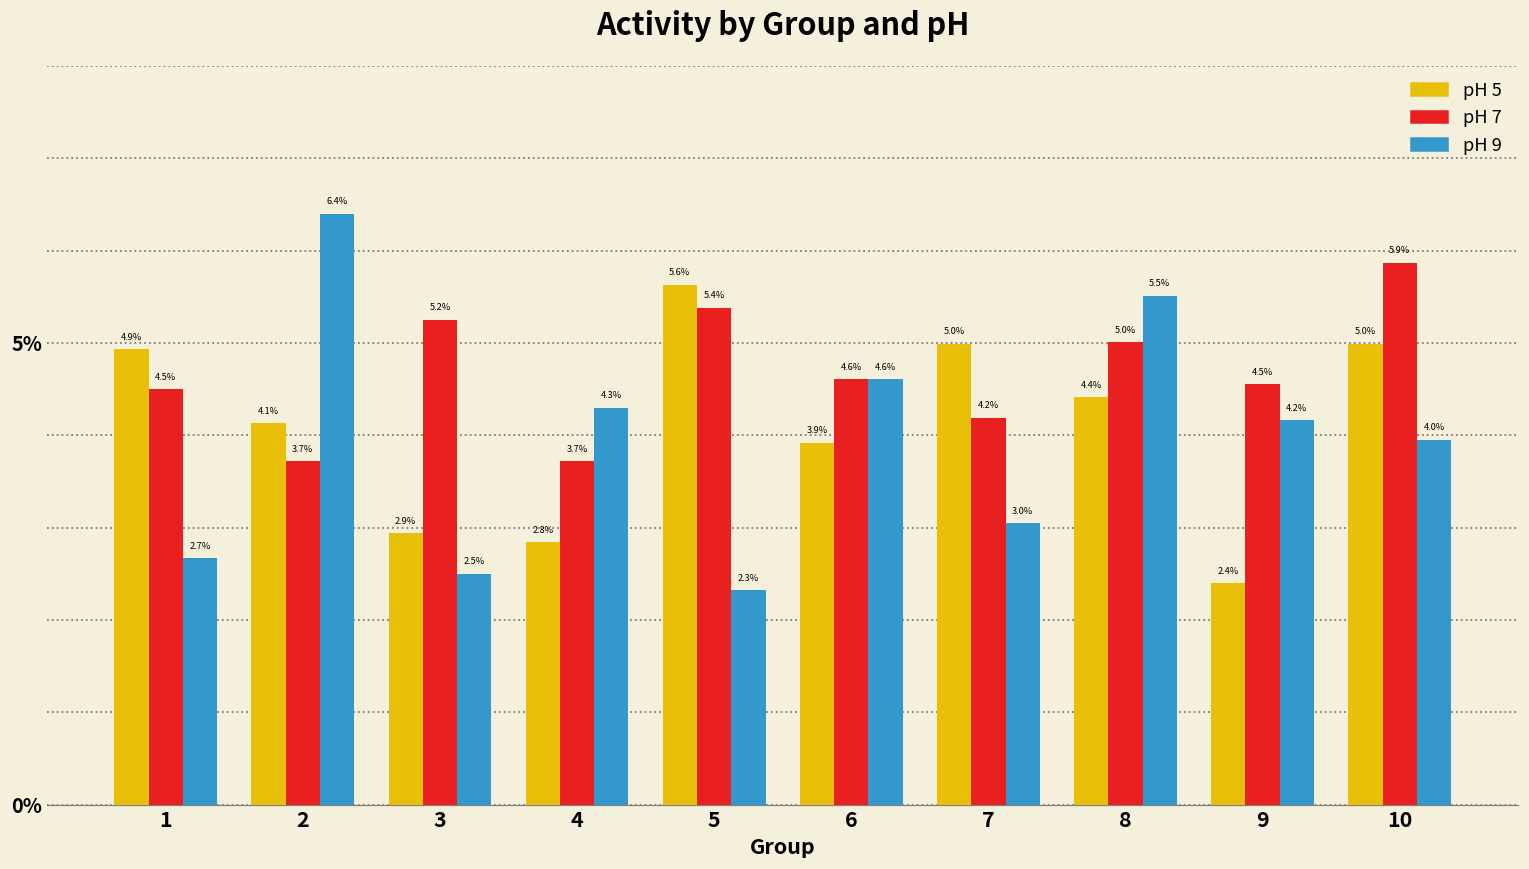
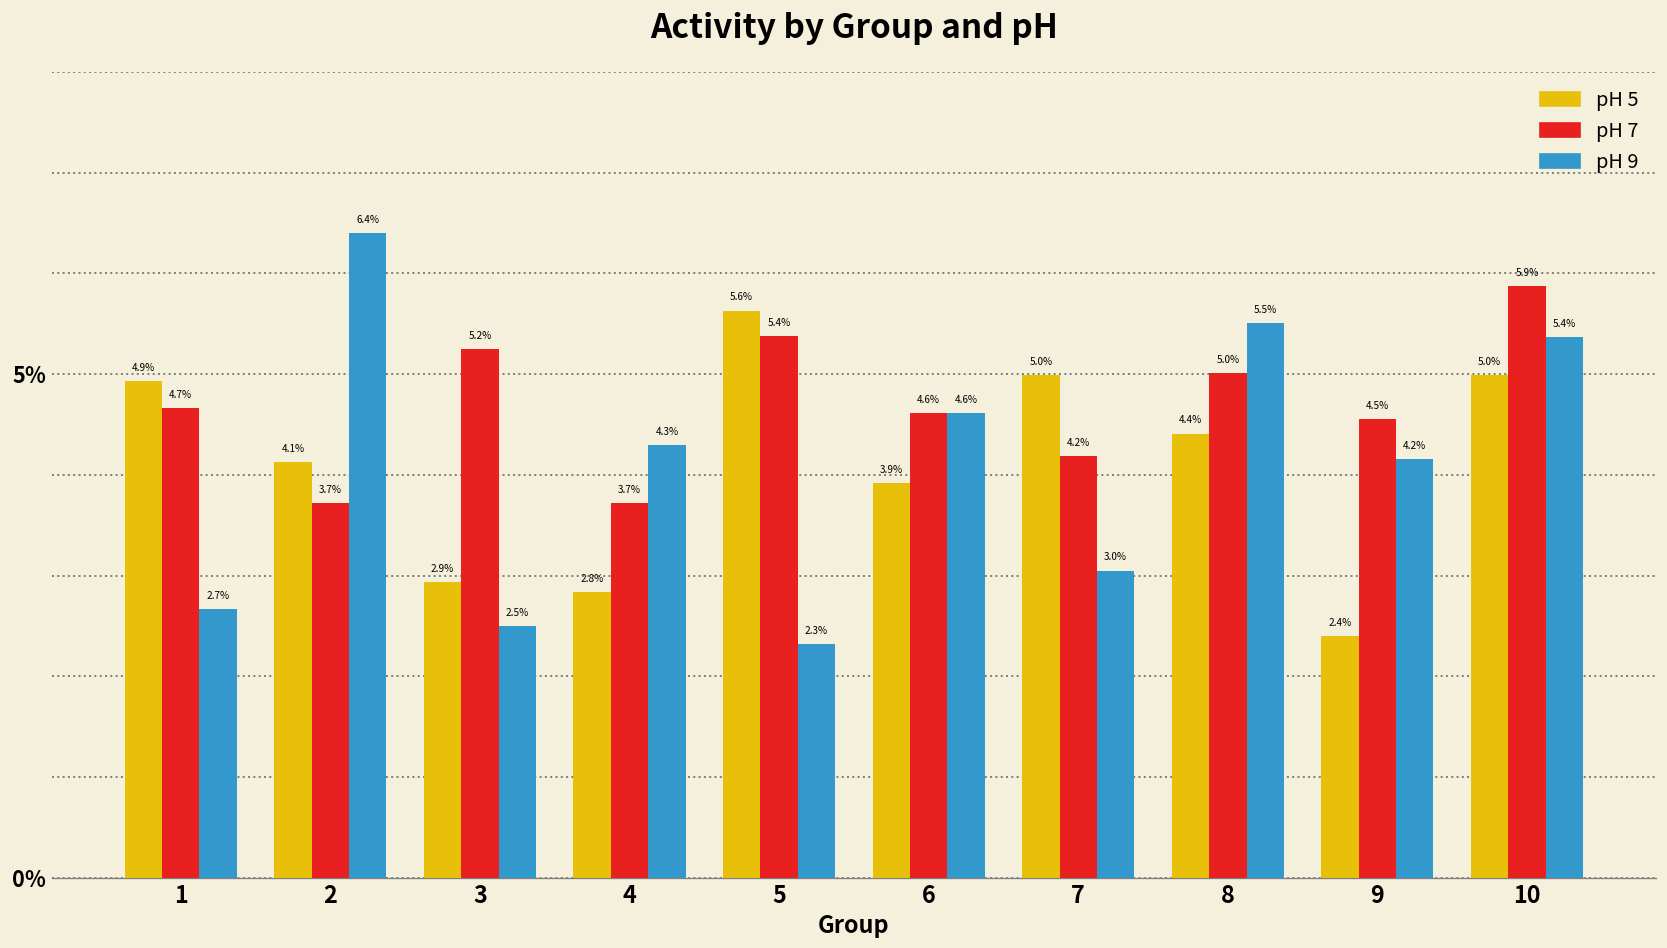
pH 7, 1: 4.5% -> 4.7%
pH 9, 10: 4.0% -> 5.4%
